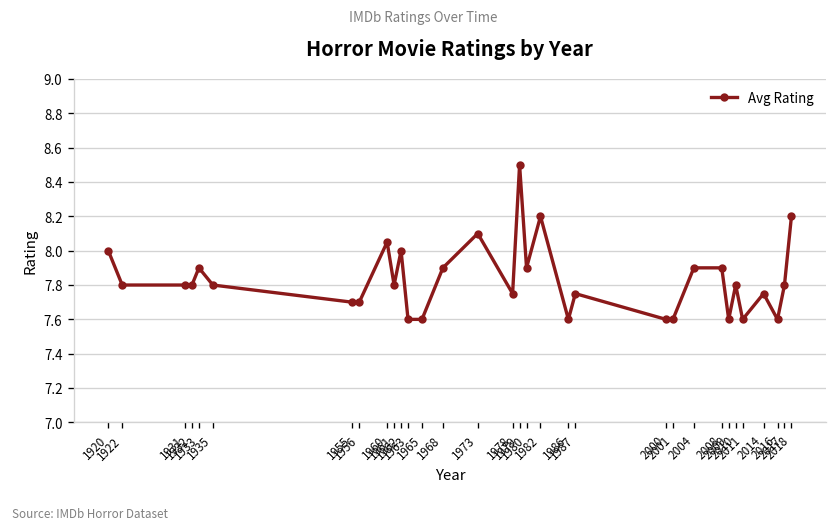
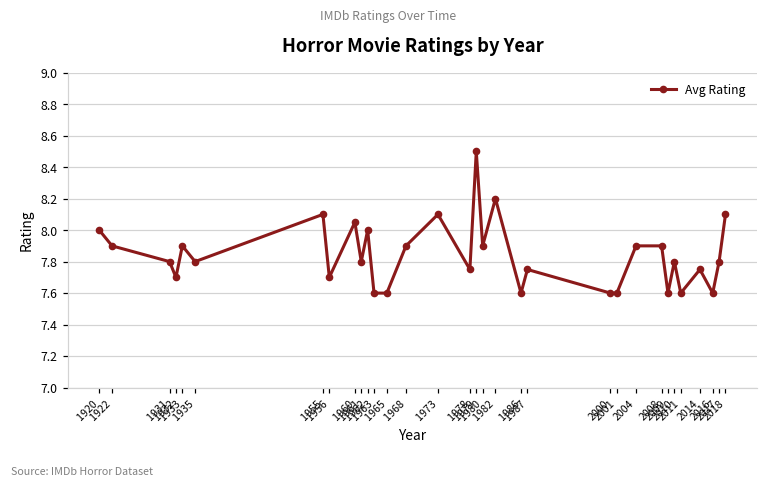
1922: 7.8 -> 7.9
1932: 7.8 -> 7.7
1955: 7.7 -> 8.1
2018: 8.2 -> 8.1
